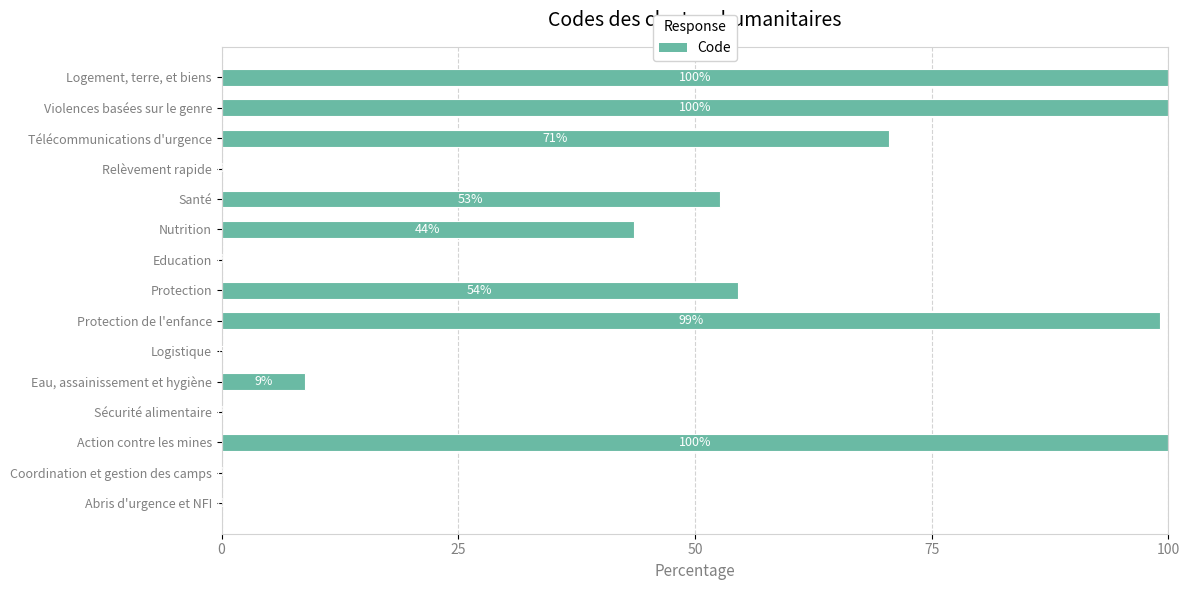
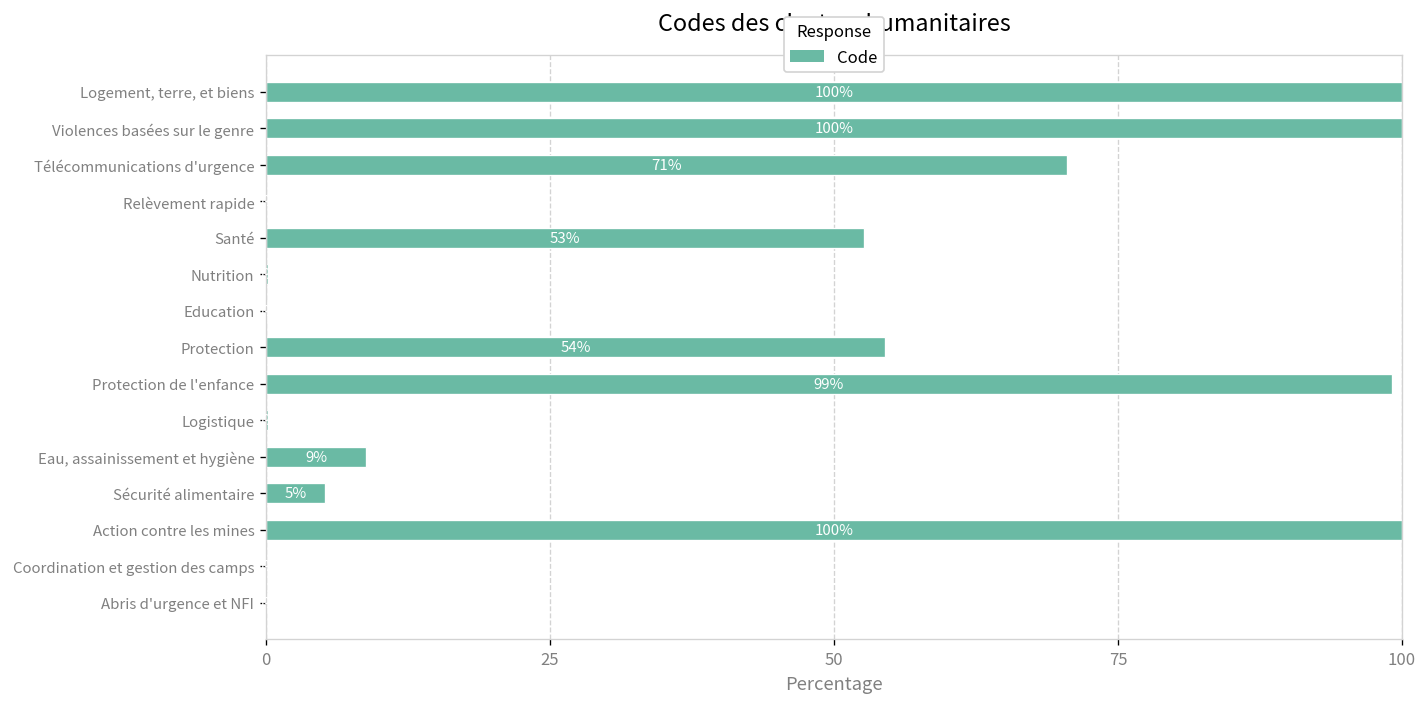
Nutrition: 44 -> 0
Sécurité alimentaire: 0 -> 5
